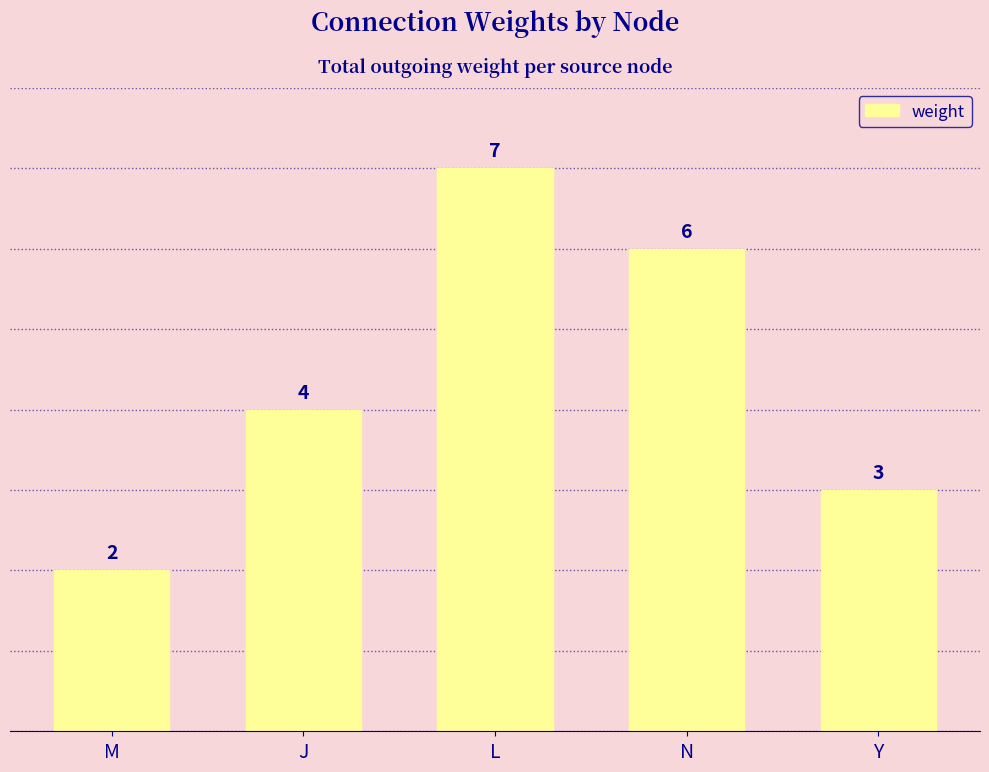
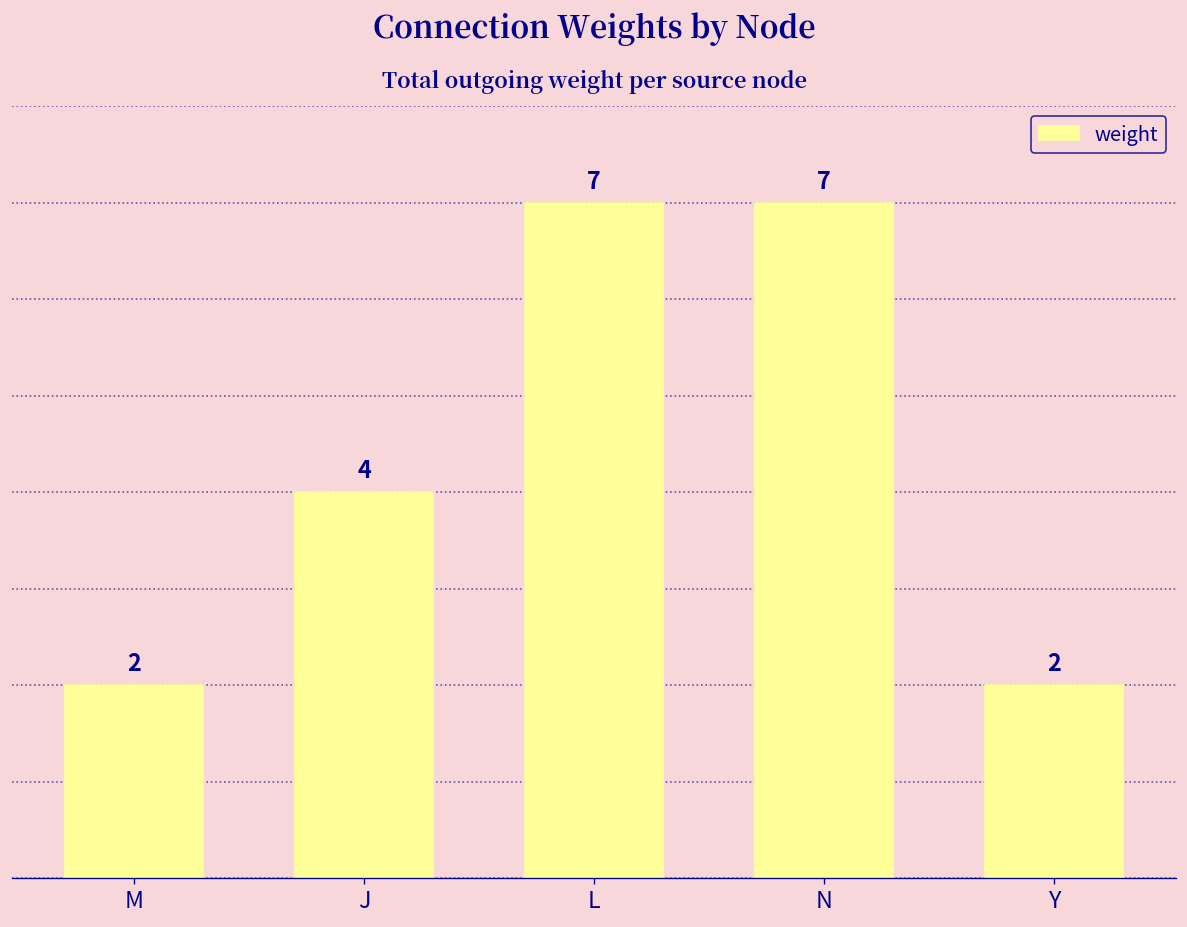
N: 6 -> 7
Y: 3 -> 2
